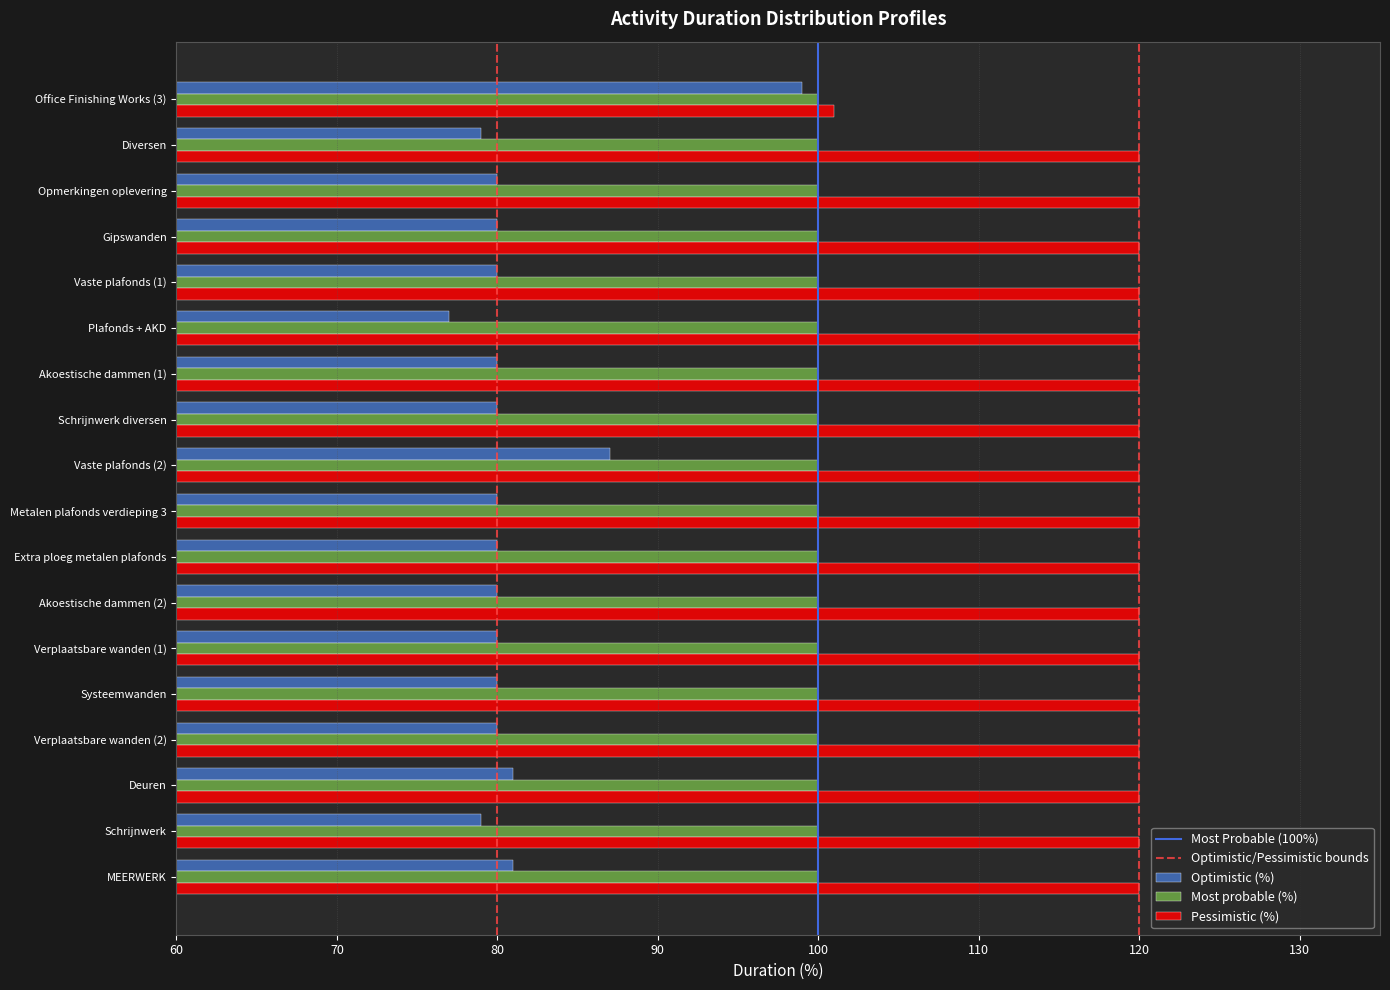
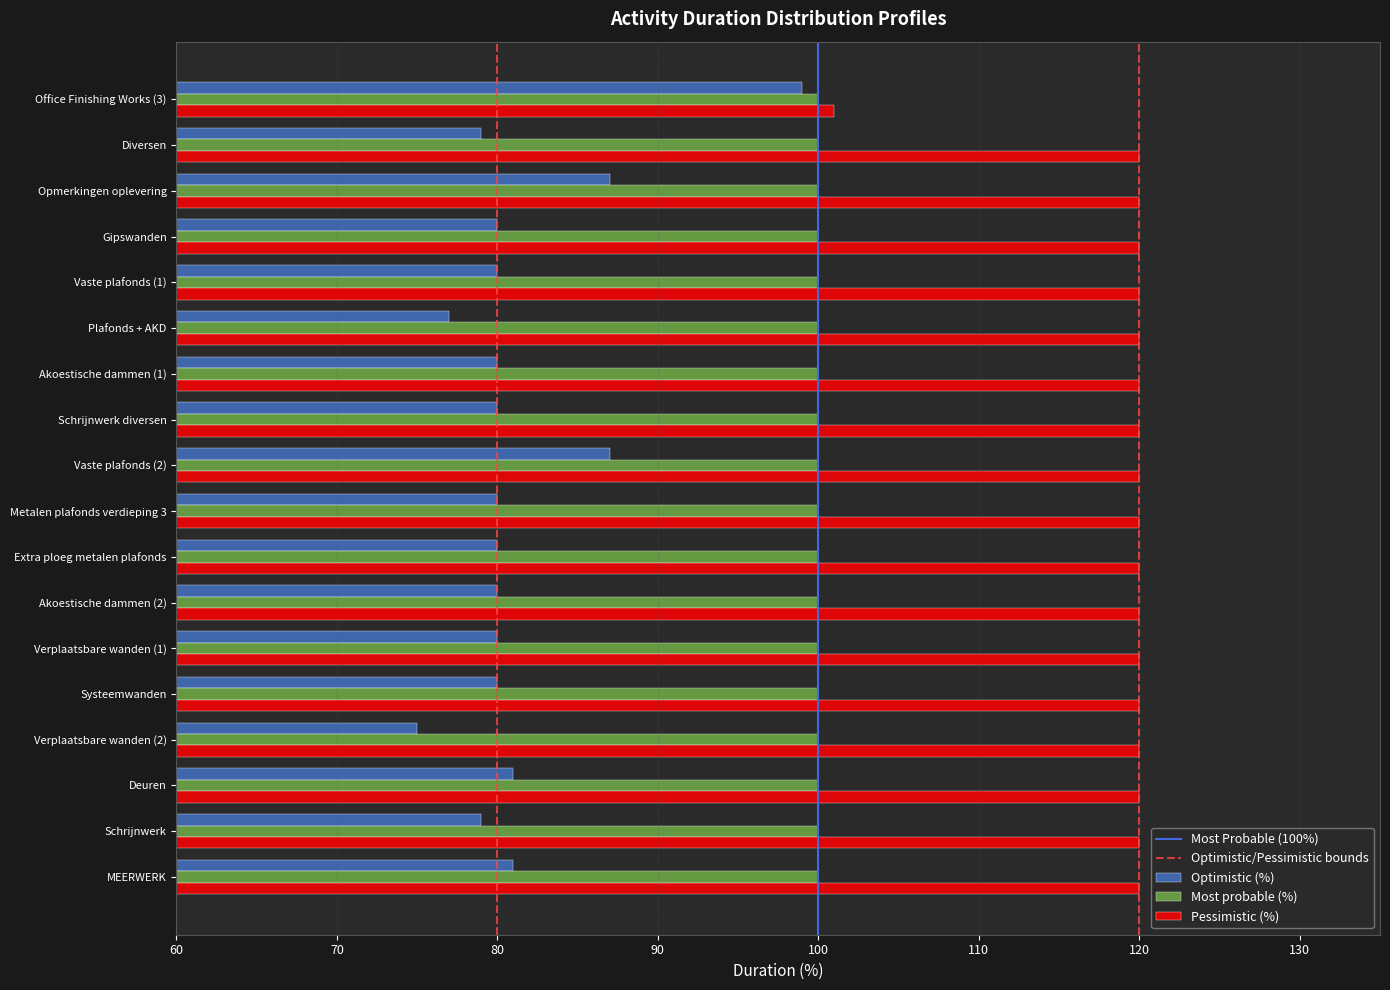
Optimistic (%), Opmerkingen oplevering: 80 -> 87
Optimistic (%), Verplaatsbare wanden (2): 80 -> 75
